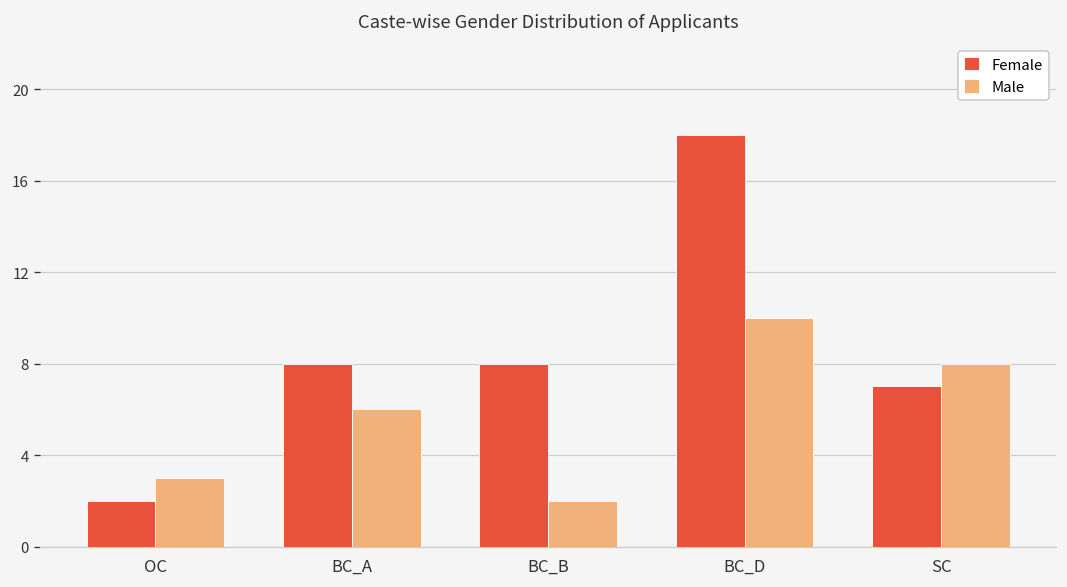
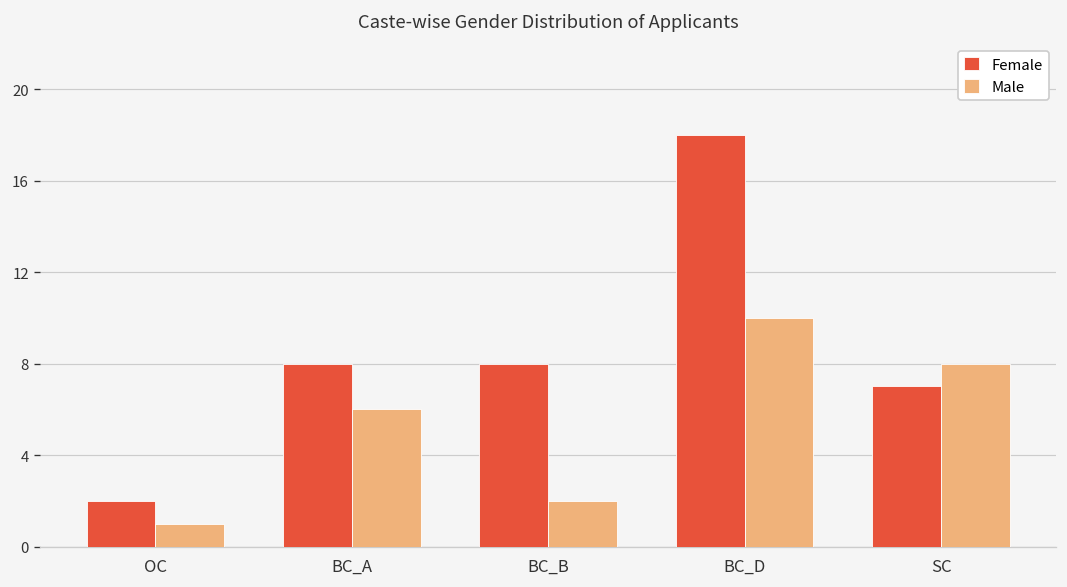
Male, OC: 3 -> 1
